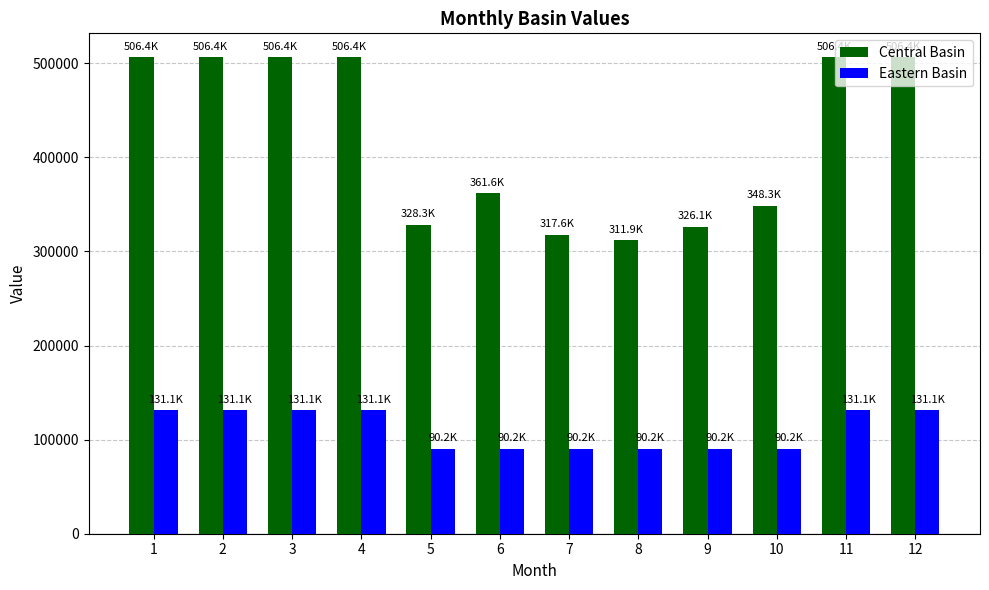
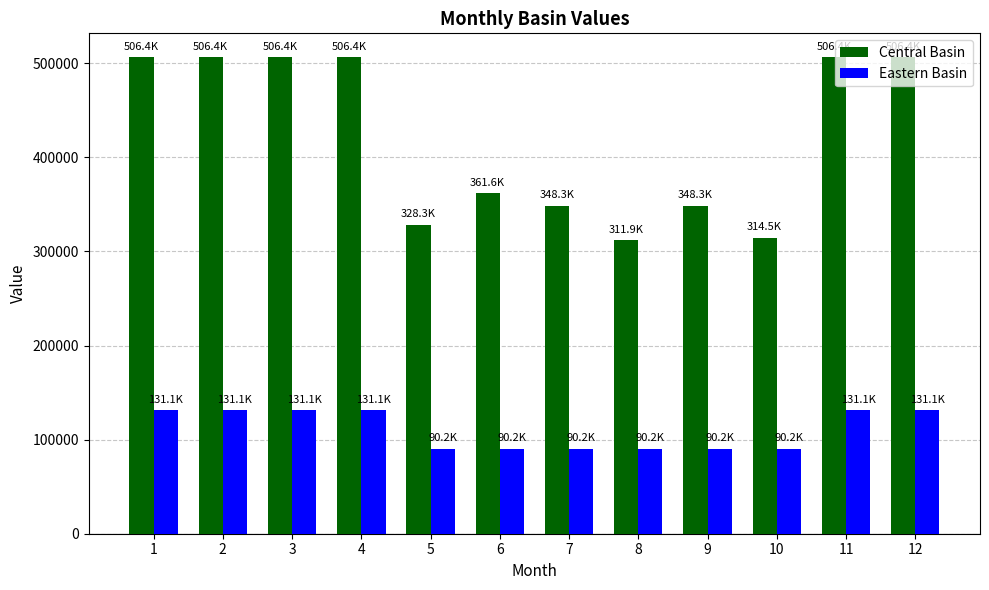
Central Basin, 7: 317.6K -> 348.3K
Central Basin, 9: 326.1K -> 348.3K
Central Basin, 10: 348.3K -> 314.5K
